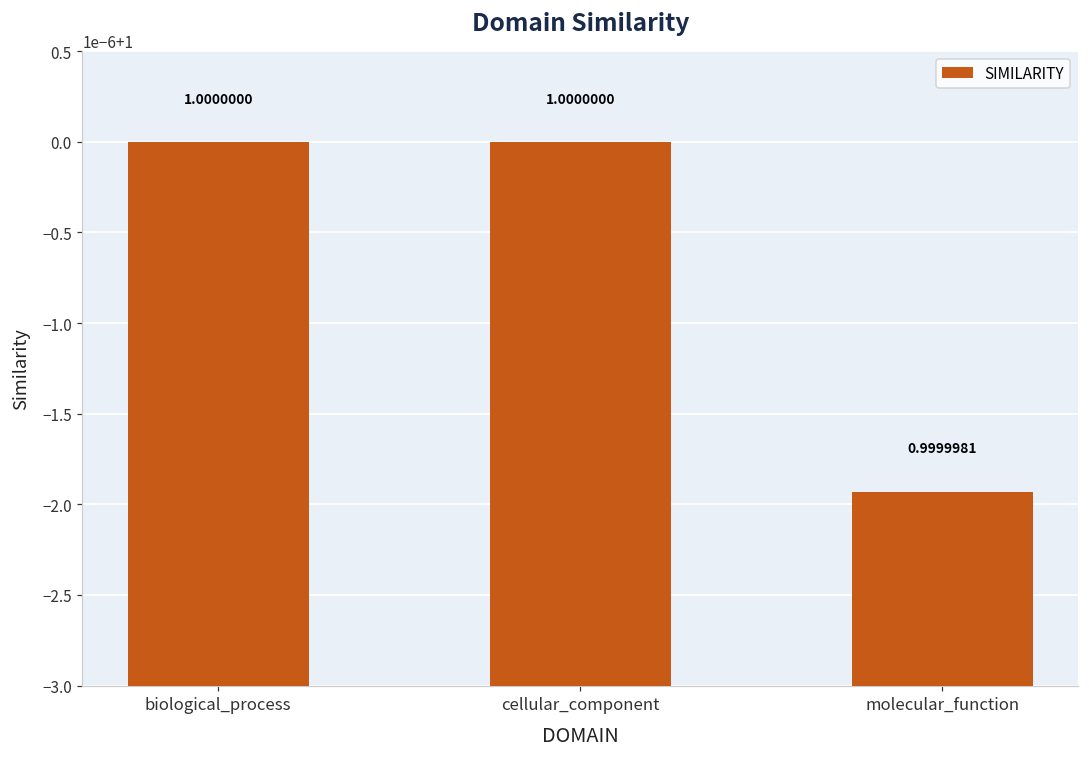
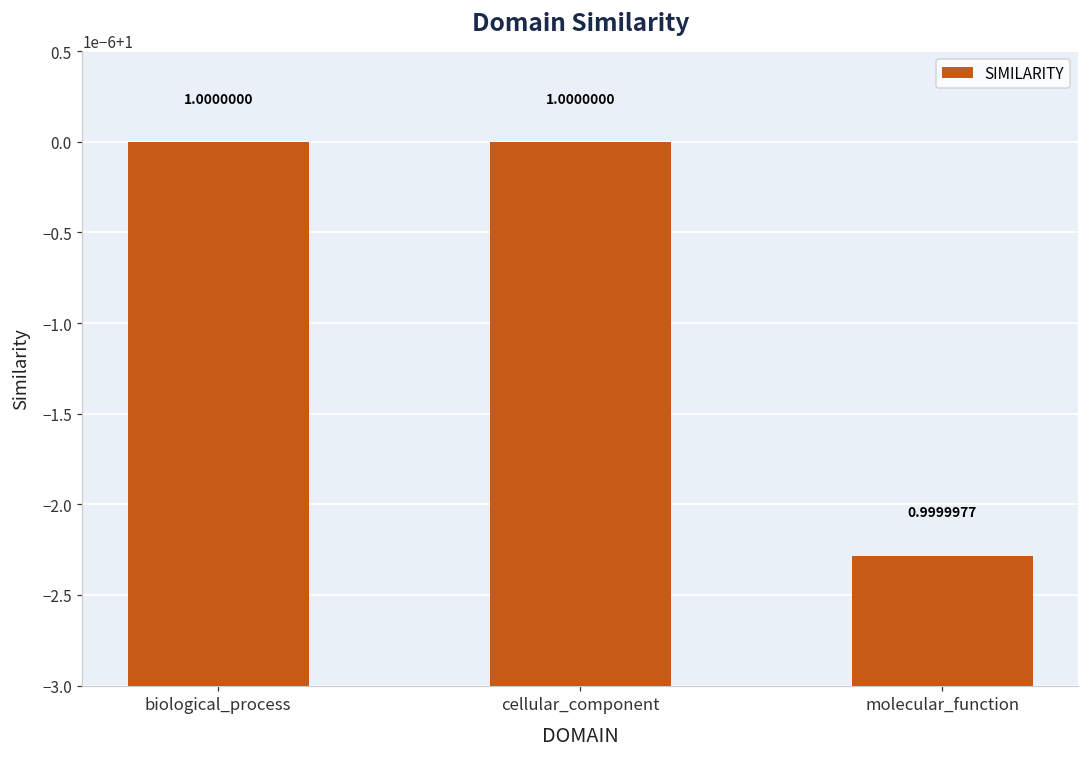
molecular_function: 0.9999981 -> 0.9999977
